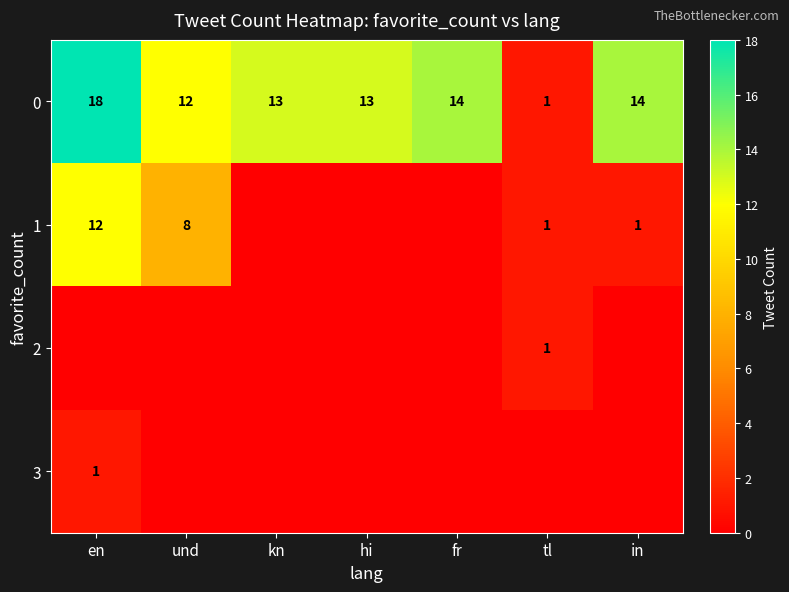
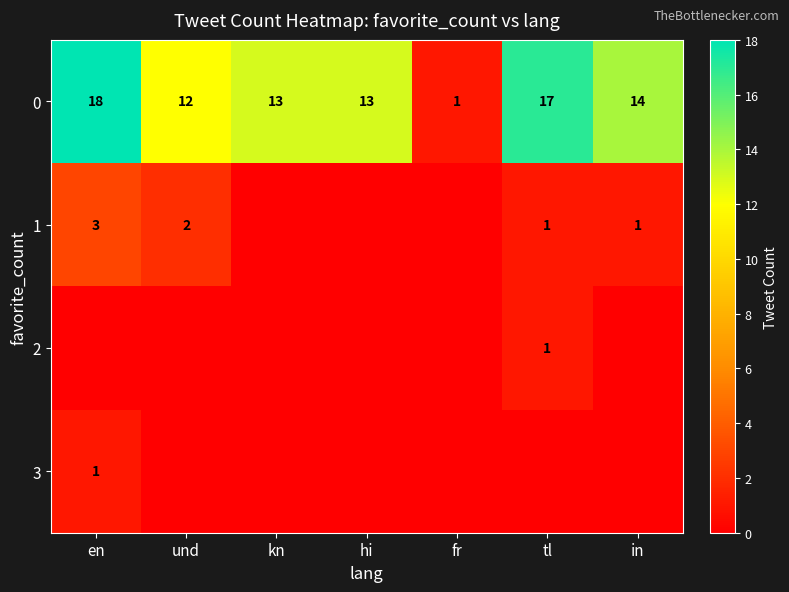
0, fr: 14 -> 1
0, tl: 1 -> 17
1, en: 12 -> 3
1, und: 8 -> 2
